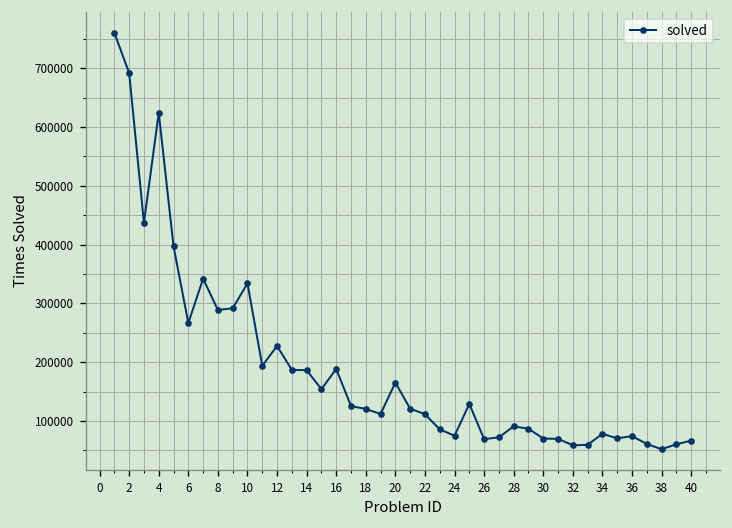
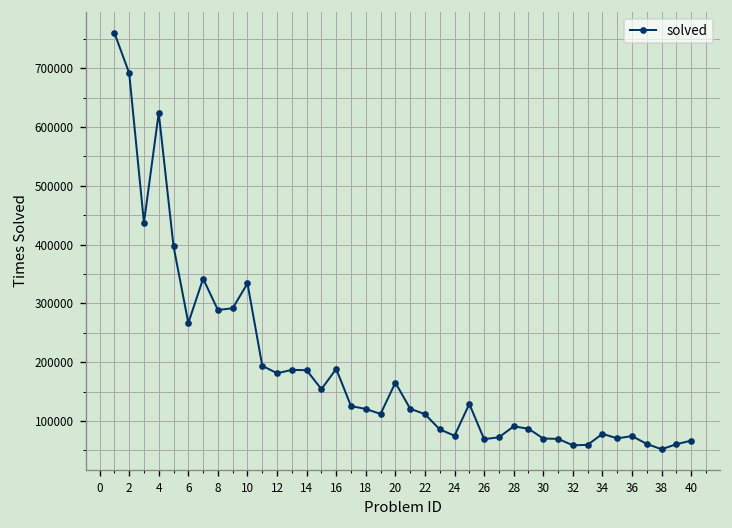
12: 230000 -> 180000
